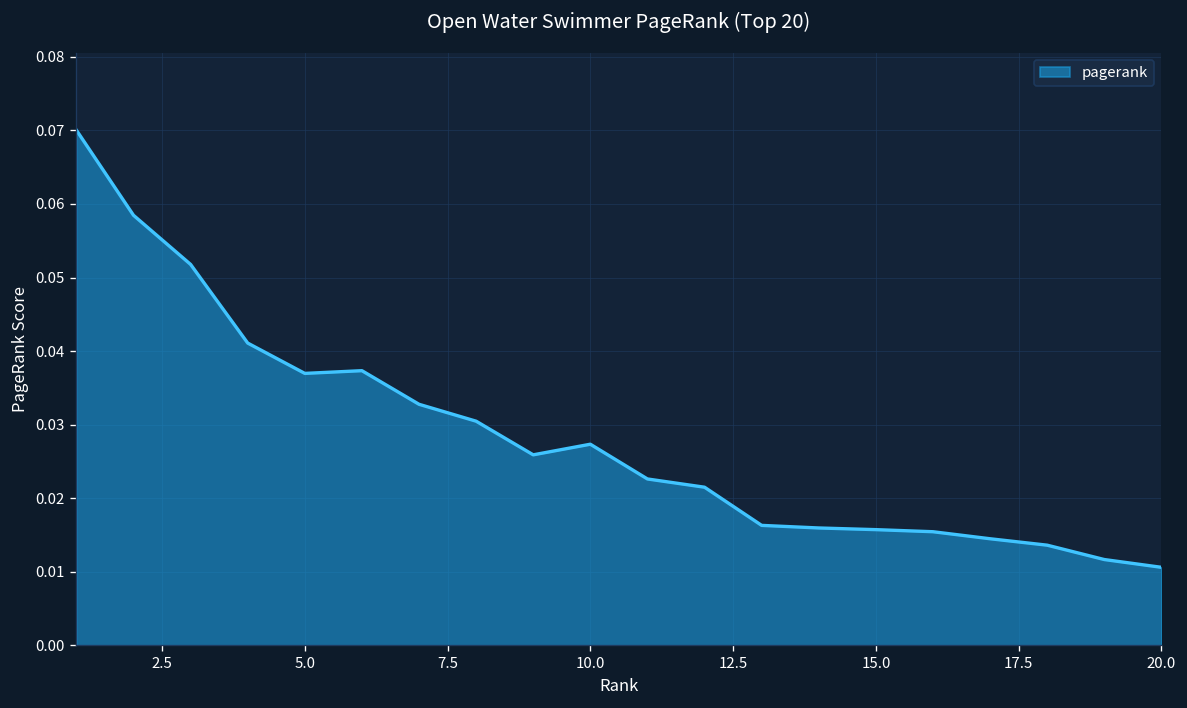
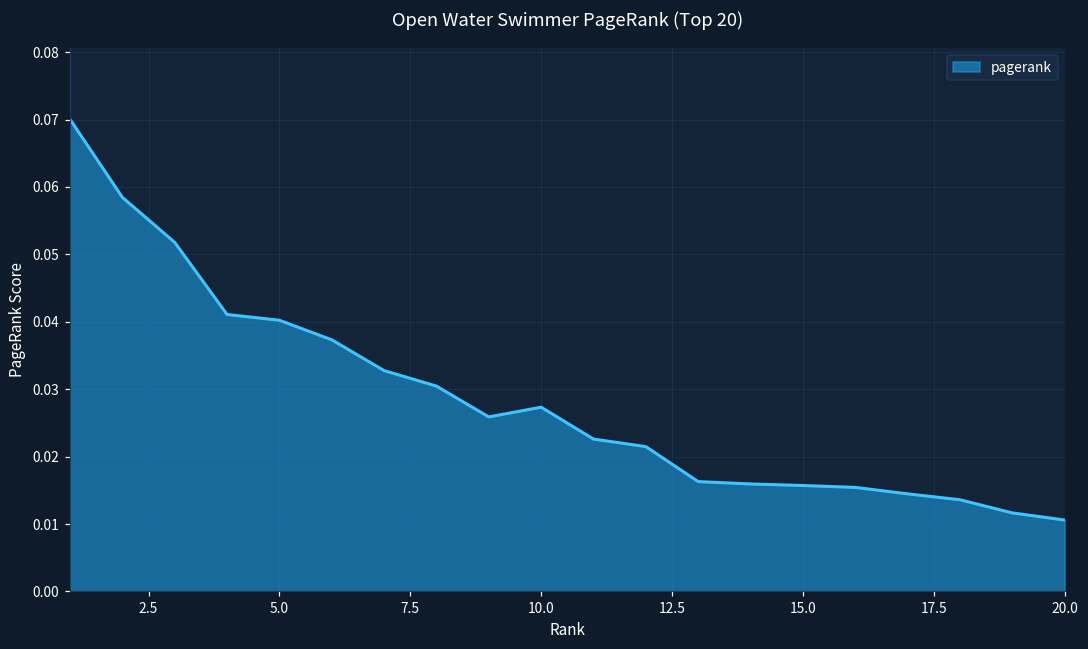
5.0: 0.037 -> 0.040
